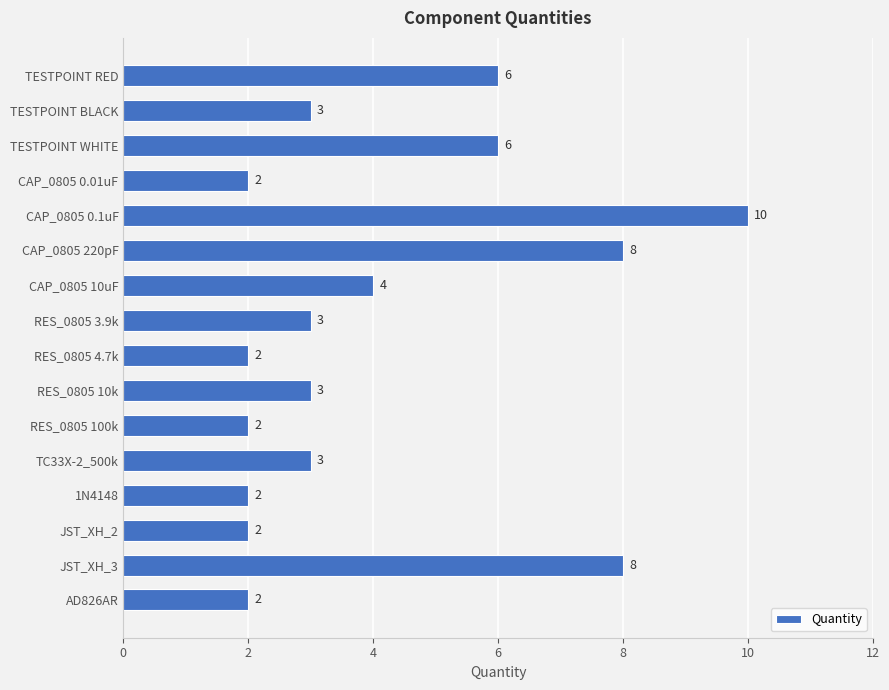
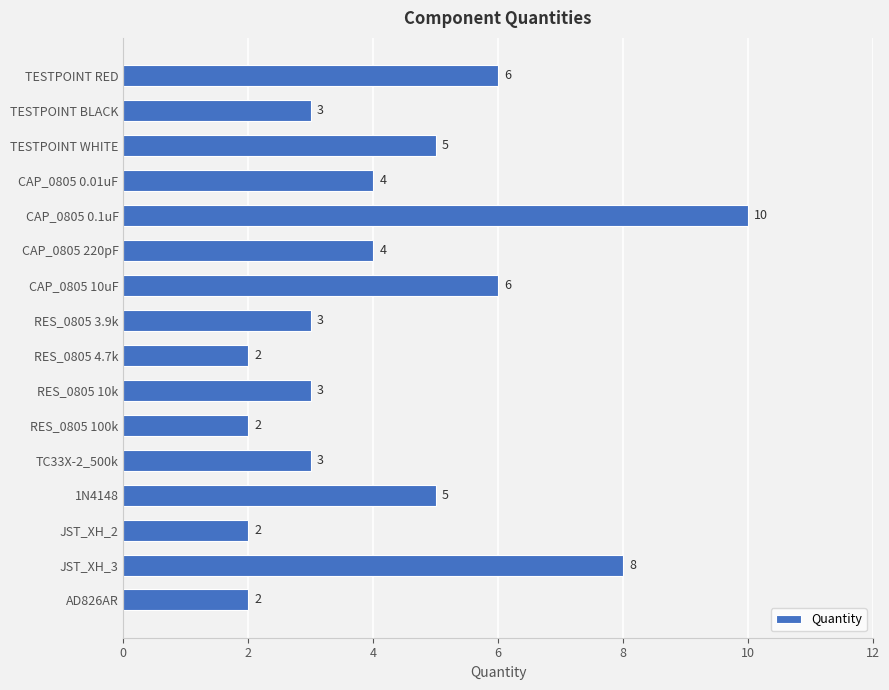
TESTPOINT WHITE: 6 -> 5
CAP_0805 0.01uF: 2 -> 4
CAP_0805 220pF: 8 -> 4
CAP_0805 10uF: 4 -> 6
1N4148: 2 -> 5
